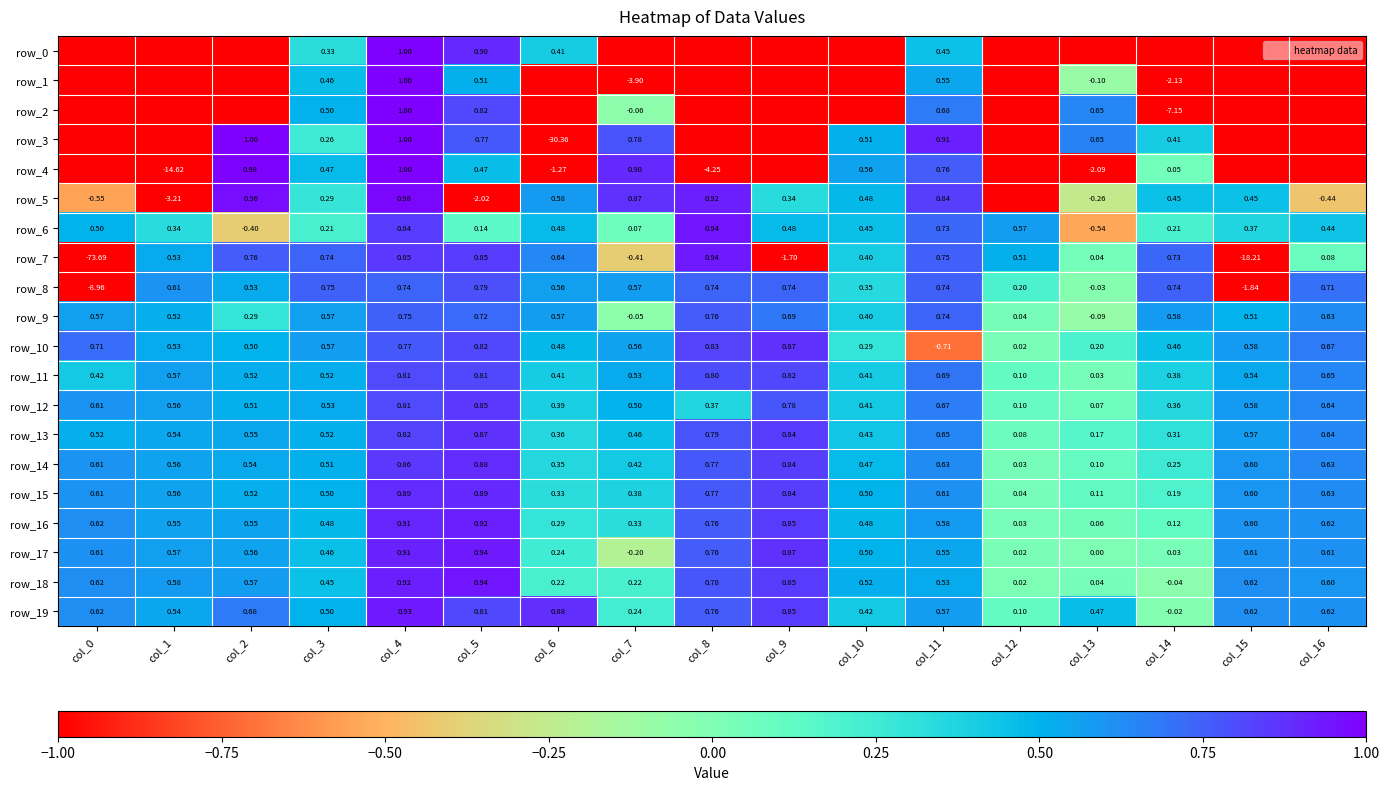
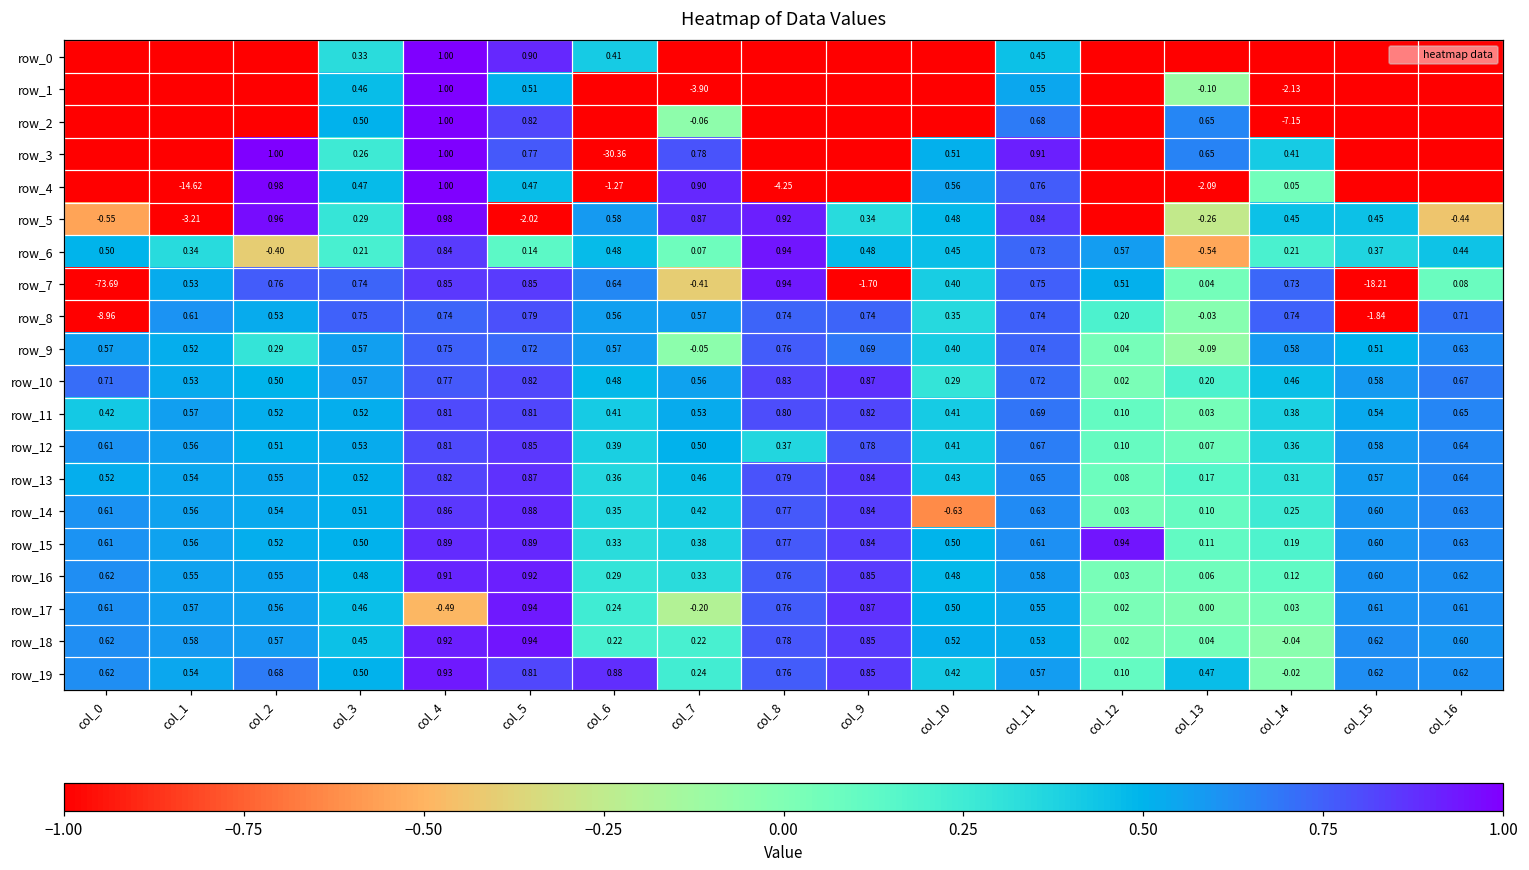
row_10, col_11: -0.71 -> 0.72
row_14, col_10: 0.47 -> -0.63
row_15, col_12: 0.04 -> 0.94
row_17, col_4: 0.91 -> -0.49
